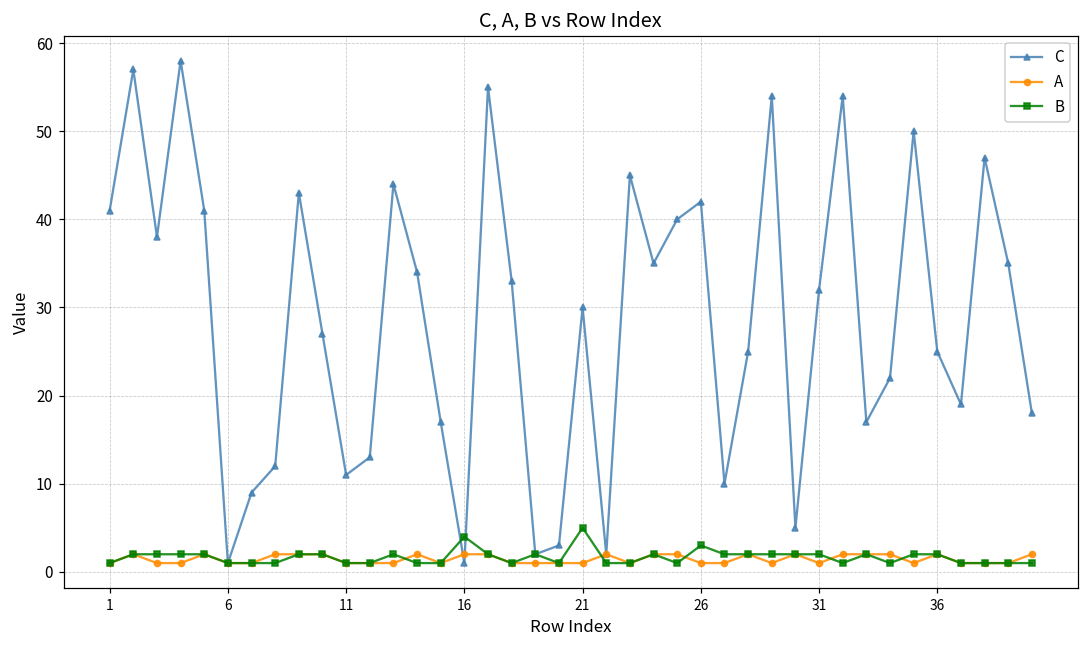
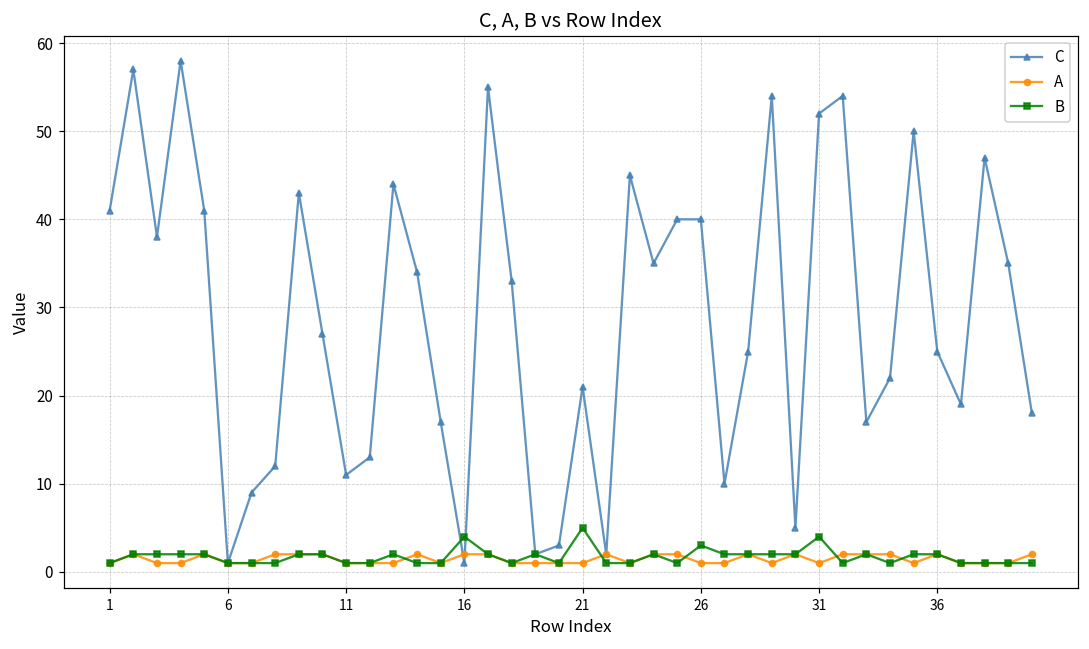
C, 21: 30 -> 21
C, 26: 42 -> 40
C, 31: 32 -> 52
B, 31: 2 -> 4
